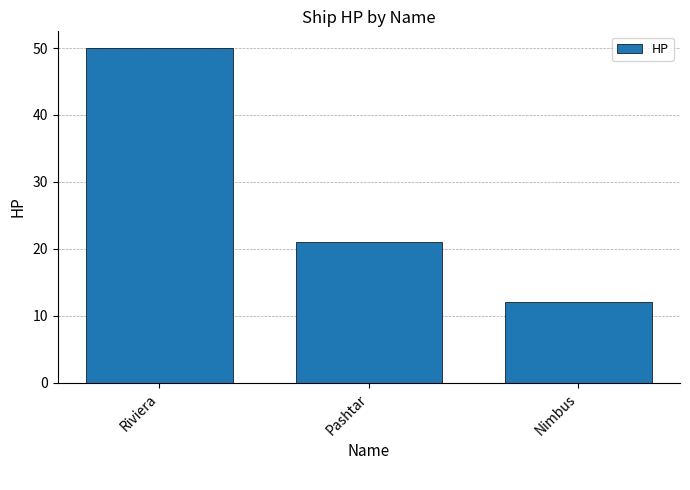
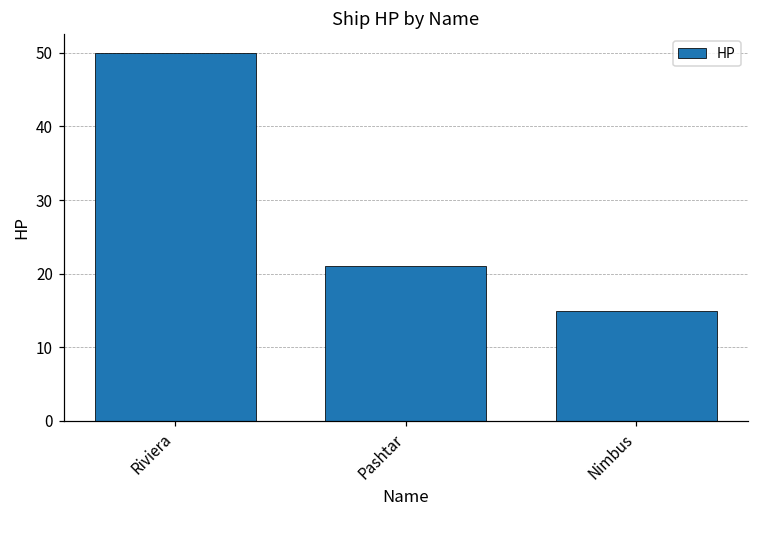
Nimbus: 12 -> 15
